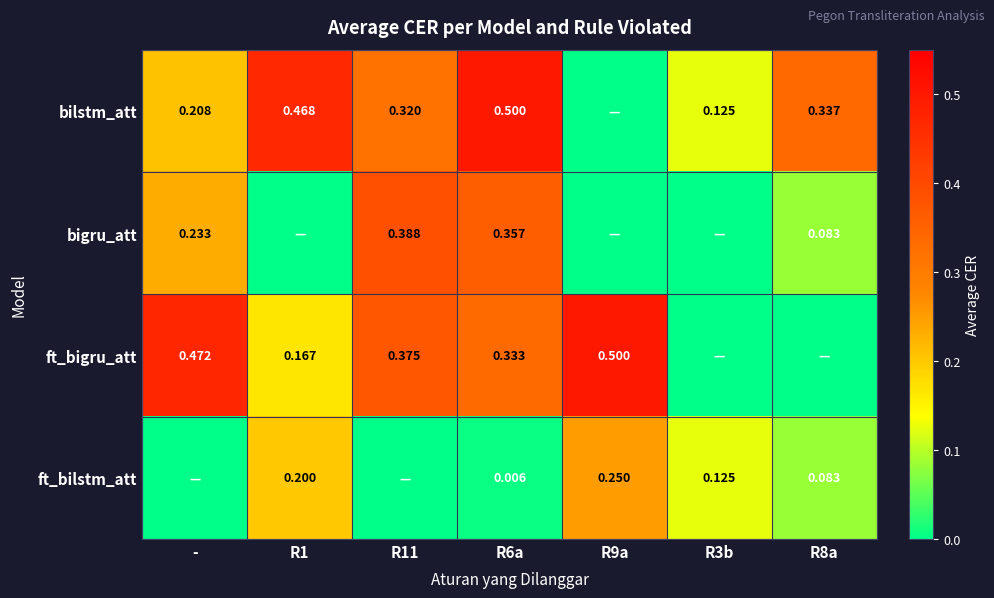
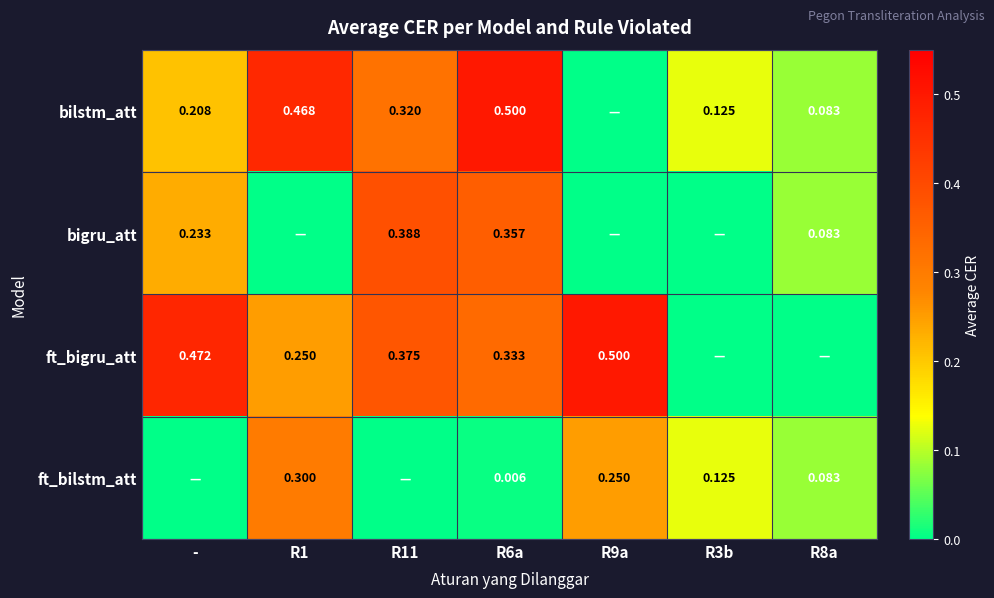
bilstm_att, R8a: 0.337 -> 0.083
ft_bigru_att, R1: 0.167 -> 0.250
ft_bilstm_att, R1: 0.200 -> 0.300
